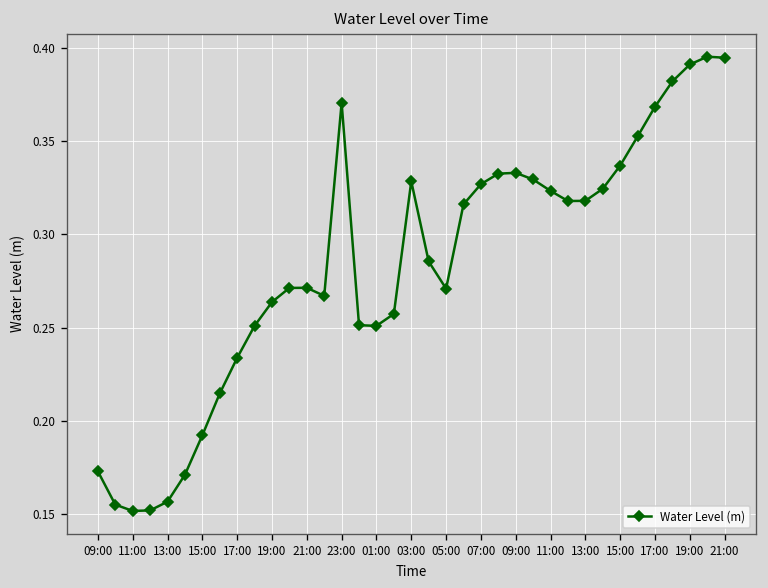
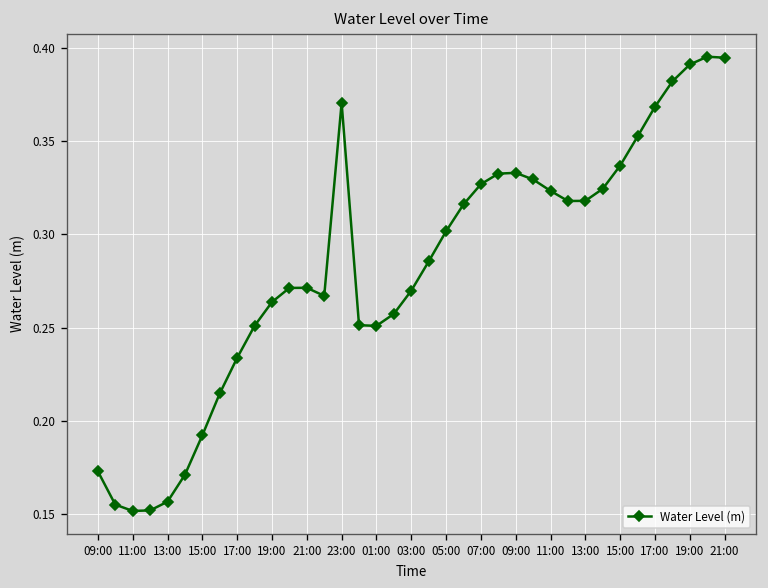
03:00: 0.328 -> 0.270
05:00: 0.271 -> 0.302
